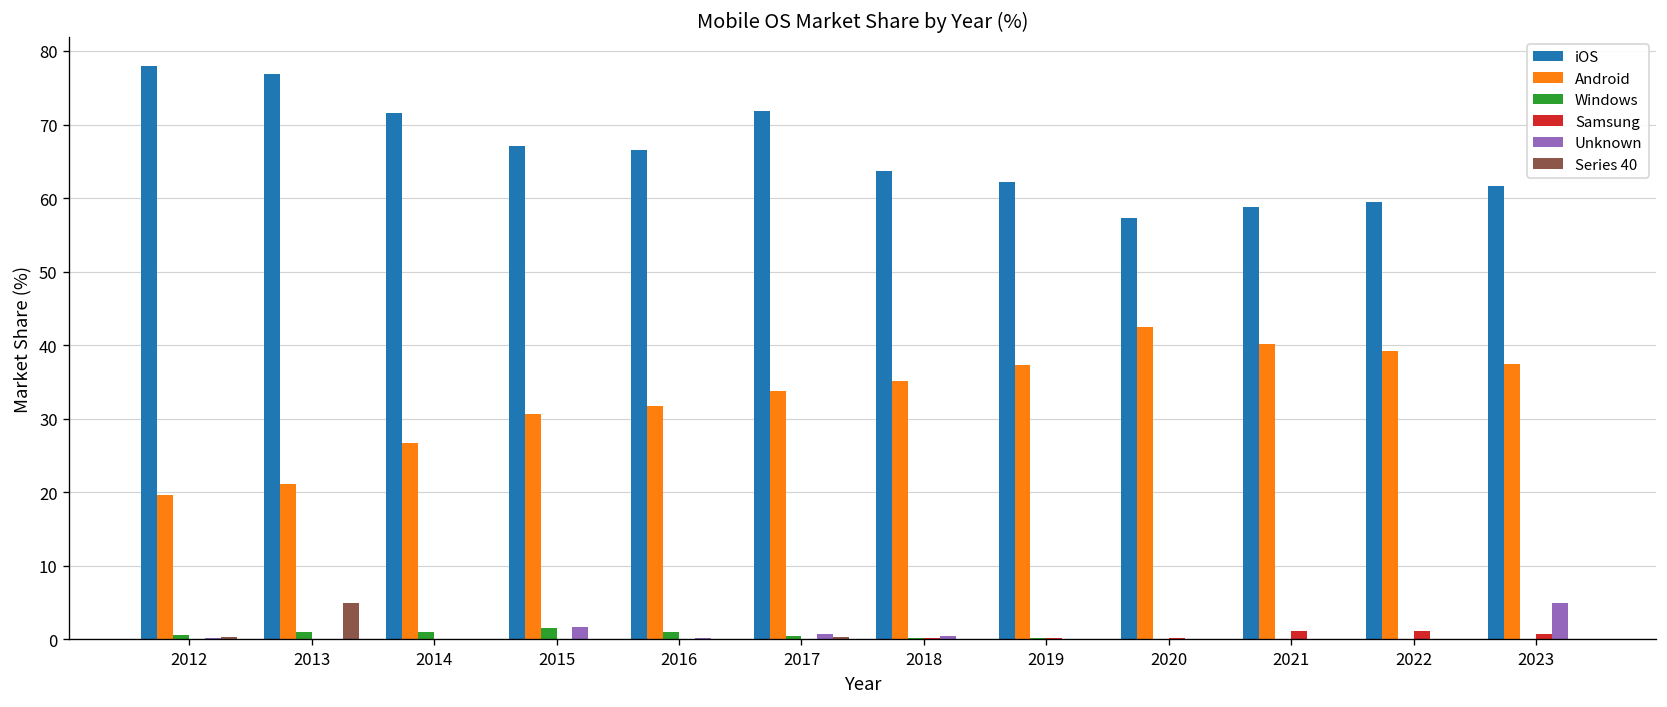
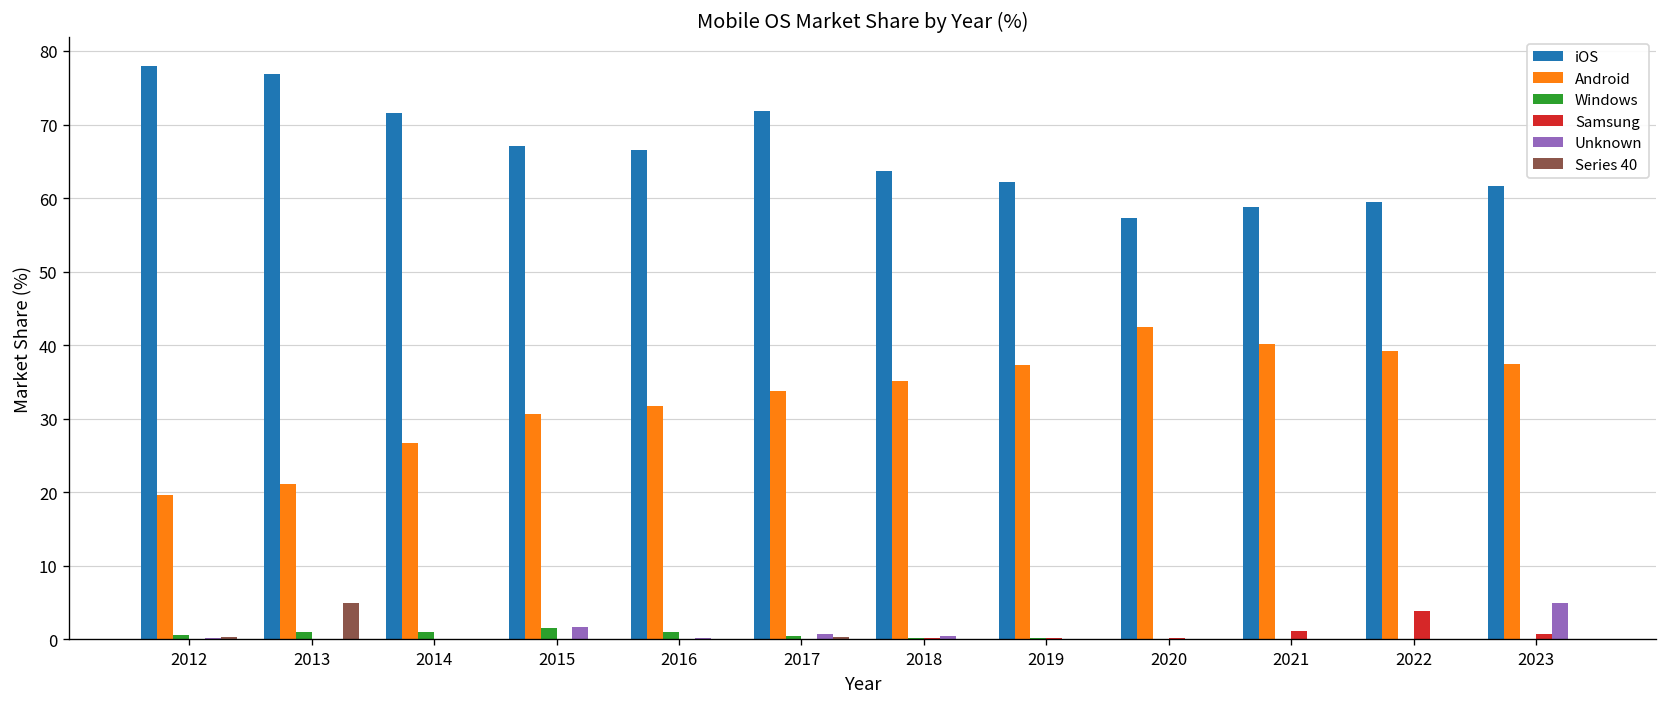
Samsung, 2022: 1 -> 4
